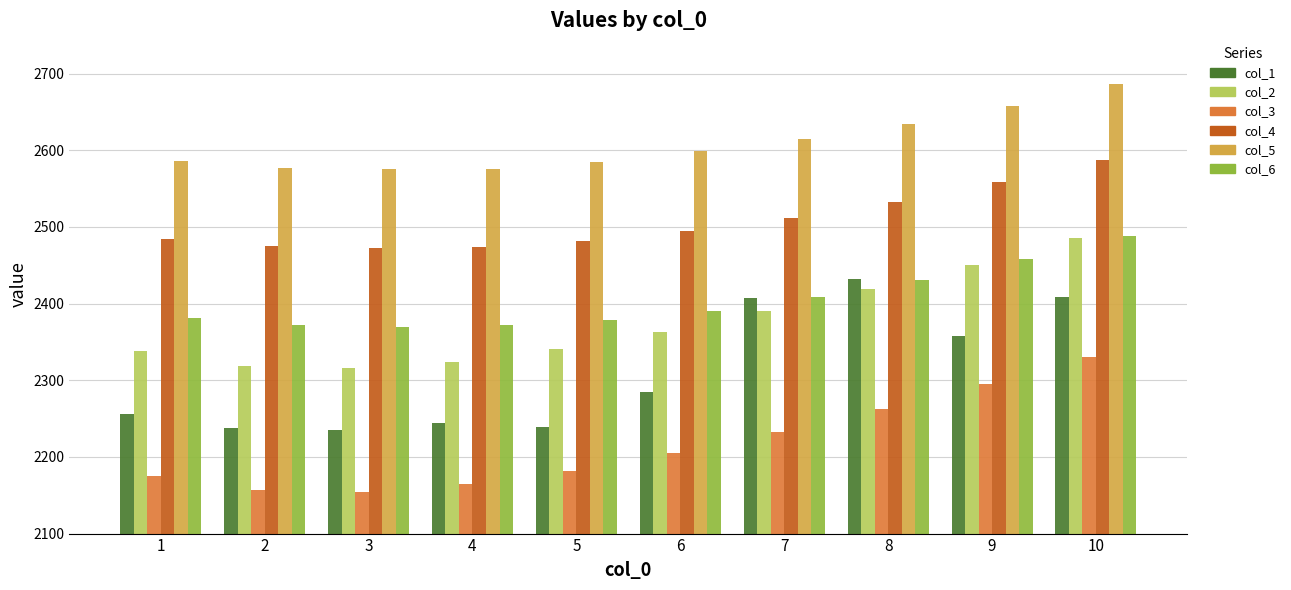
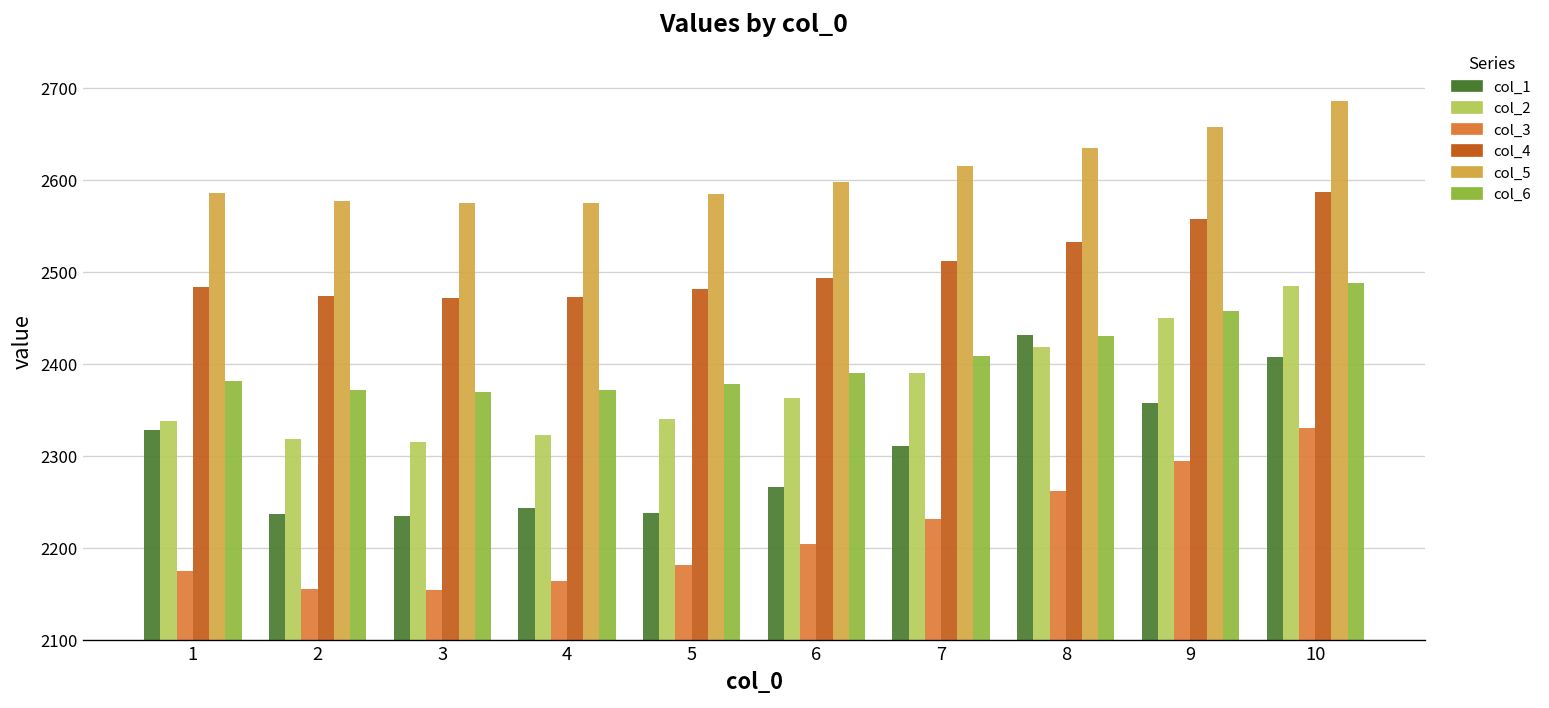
col_1, 1: 2260 -> 2330
col_1, 6: 2280 -> 2270
col_1, 7: 2410 -> 2310
